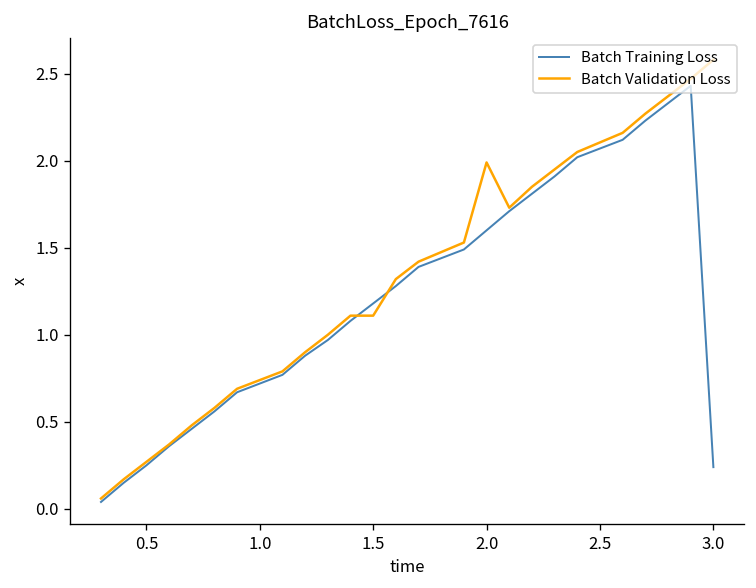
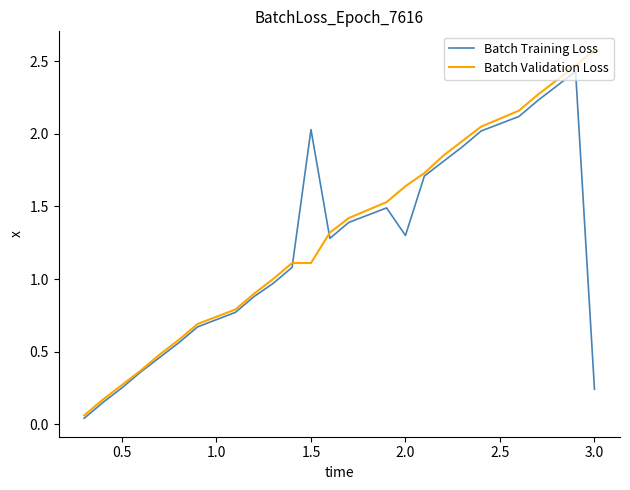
Batch Training Loss, 1.5: 1.18 -> 2.03
Batch Training Loss, 2.0: 1.6 -> 1.3
Batch Validation Loss, 2.0: 1.99 -> 1.64
